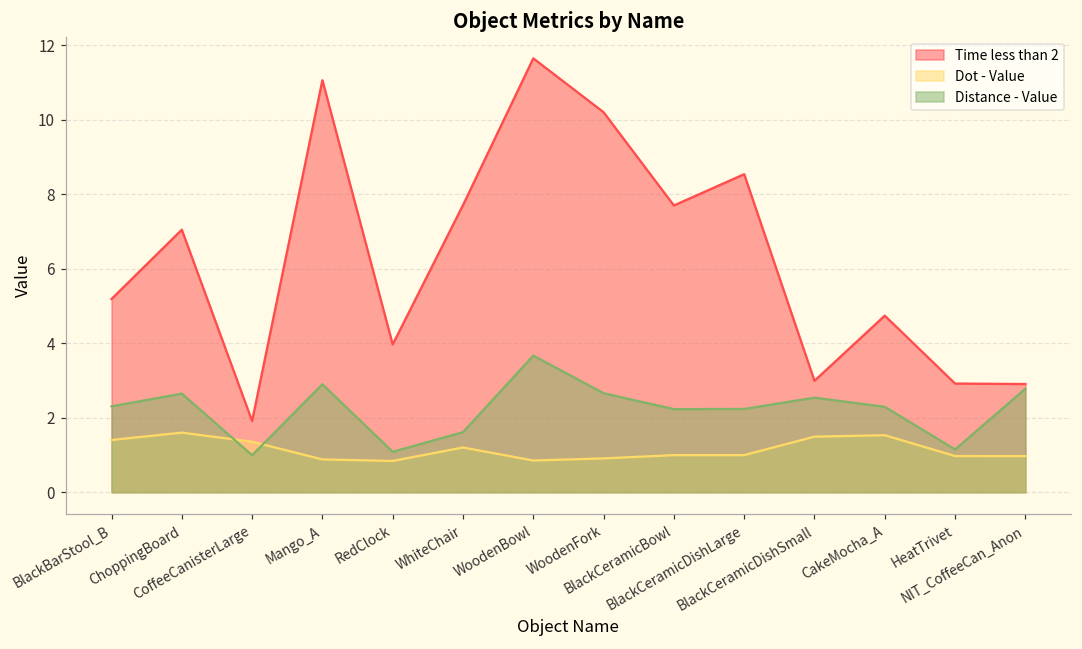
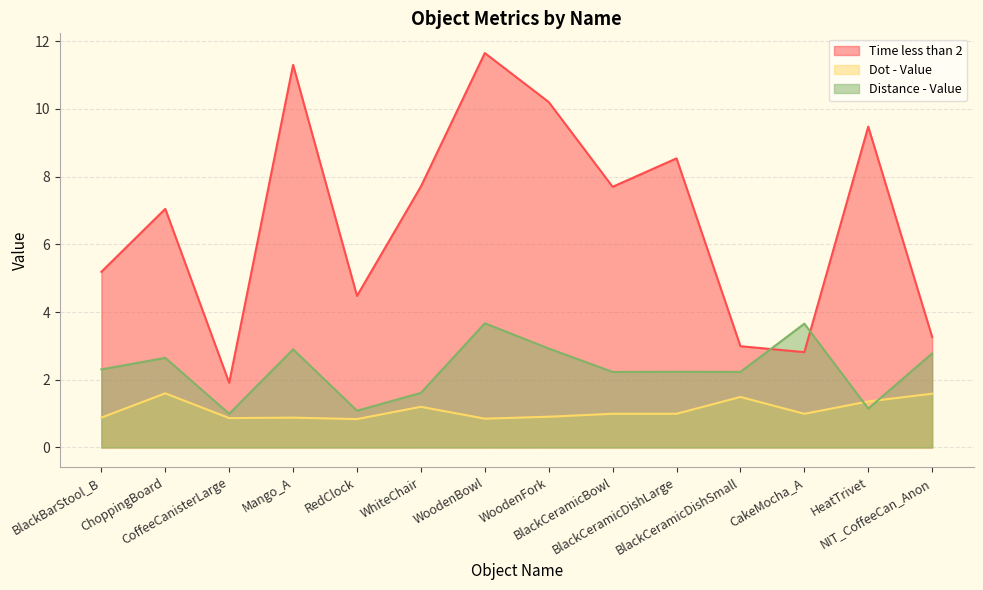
Dot - Value, BlackBarStool_B: 1.4 -> 0.9
Dot - Value, CoffeeCanisterLarge: 1.4 -> 0.9
Time less than 2, Mango_A: 11.1 -> 11.3
Time less than 2, RedClock: 4.0 -> 4.5
Distance - Value, WoodenFork: 2.7 -> 2.9
Distance - Value, BlackCeramicDishSmall: 2.5 -> 2.2
Time less than 2, CakeMocha_A: 4.7 -> 2.8
Dot - Value, CakeMocha_A: 1.5 -> 1.0
Distance - Value, CakeMocha_A: 2.3 -> 3.7
Time less than 2, HeatTrivet: 2.9 -> 9.5
Dot - Value, HeatTrivet: 1.0 -> 1.4
Time less than 2, NIT_CoffeeCan_Anon: 2.9 -> 3.3
Dot - Value, NIT_CoffeeCan_Anon: 1.0 -> 1.6
